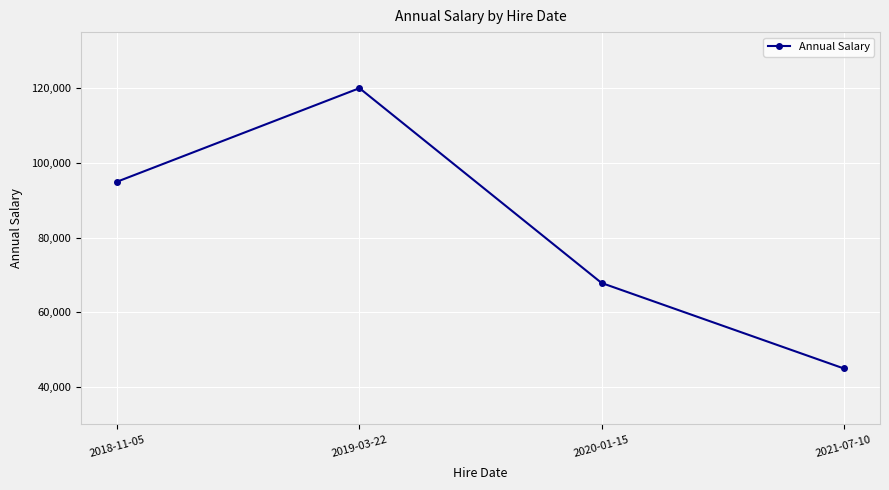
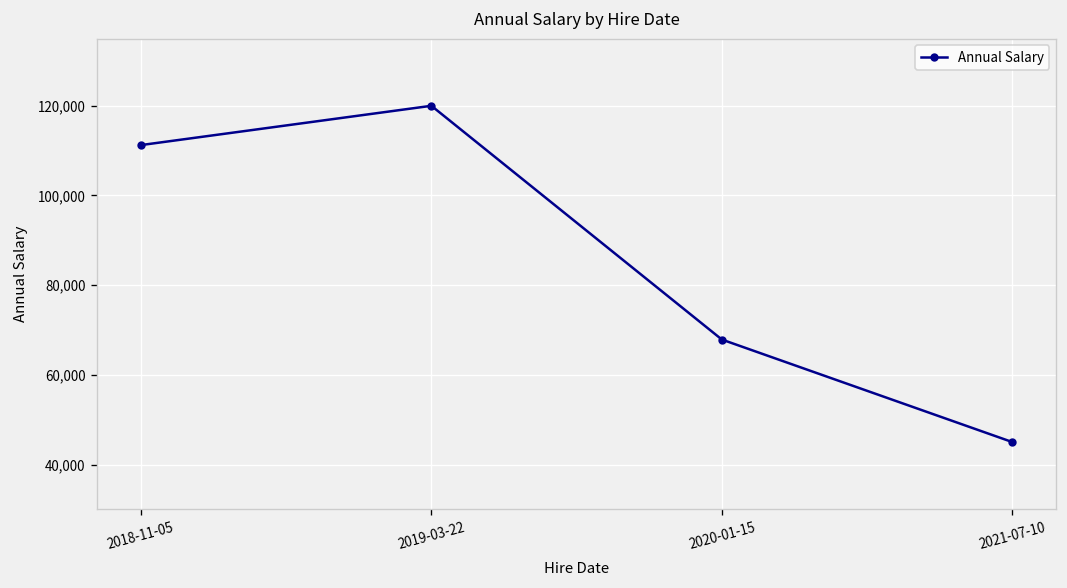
2018-11-05: 95,000 -> 111,000
